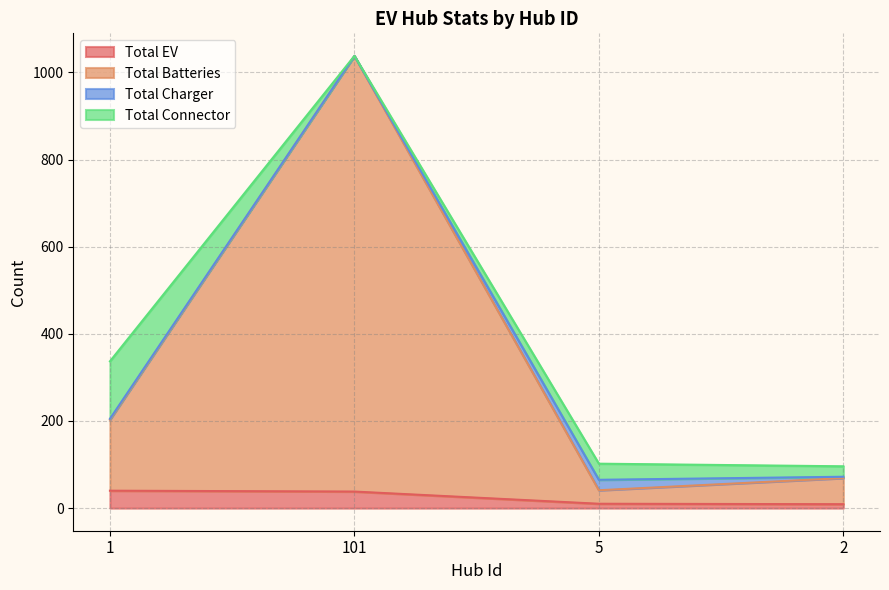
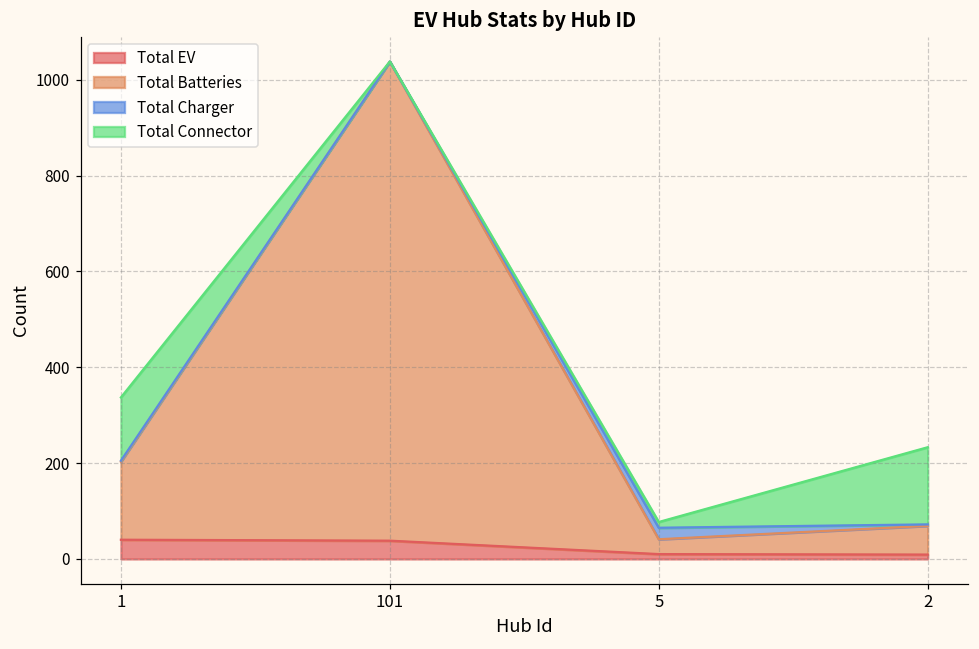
Total Connector, 5: 40 -> 10
Total Connector, 2: 20 -> 160
